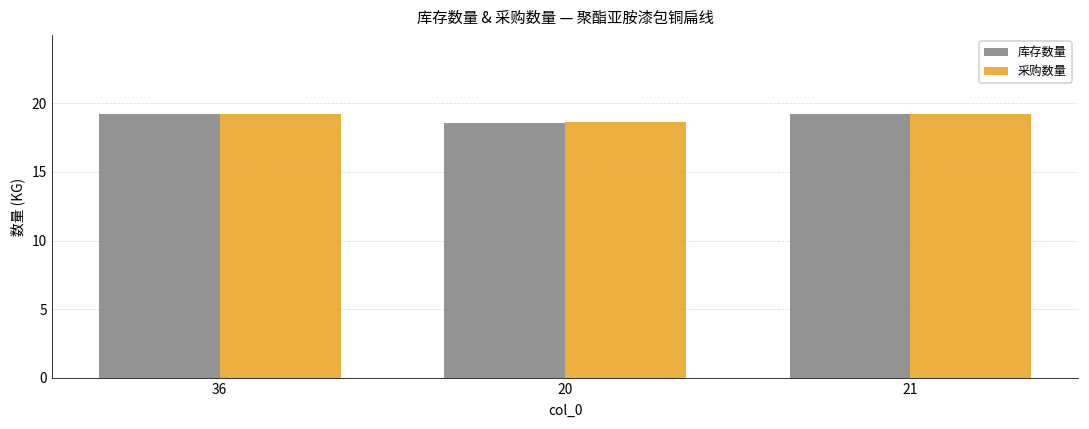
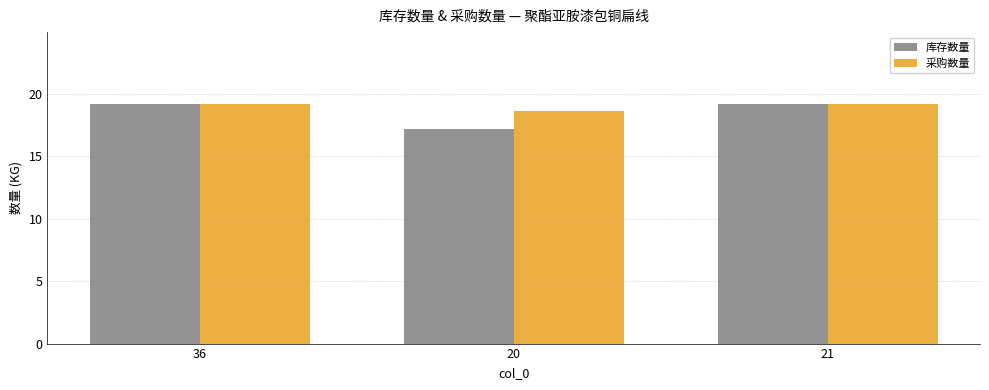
库存数量, 20: 18.5 -> 17.2
